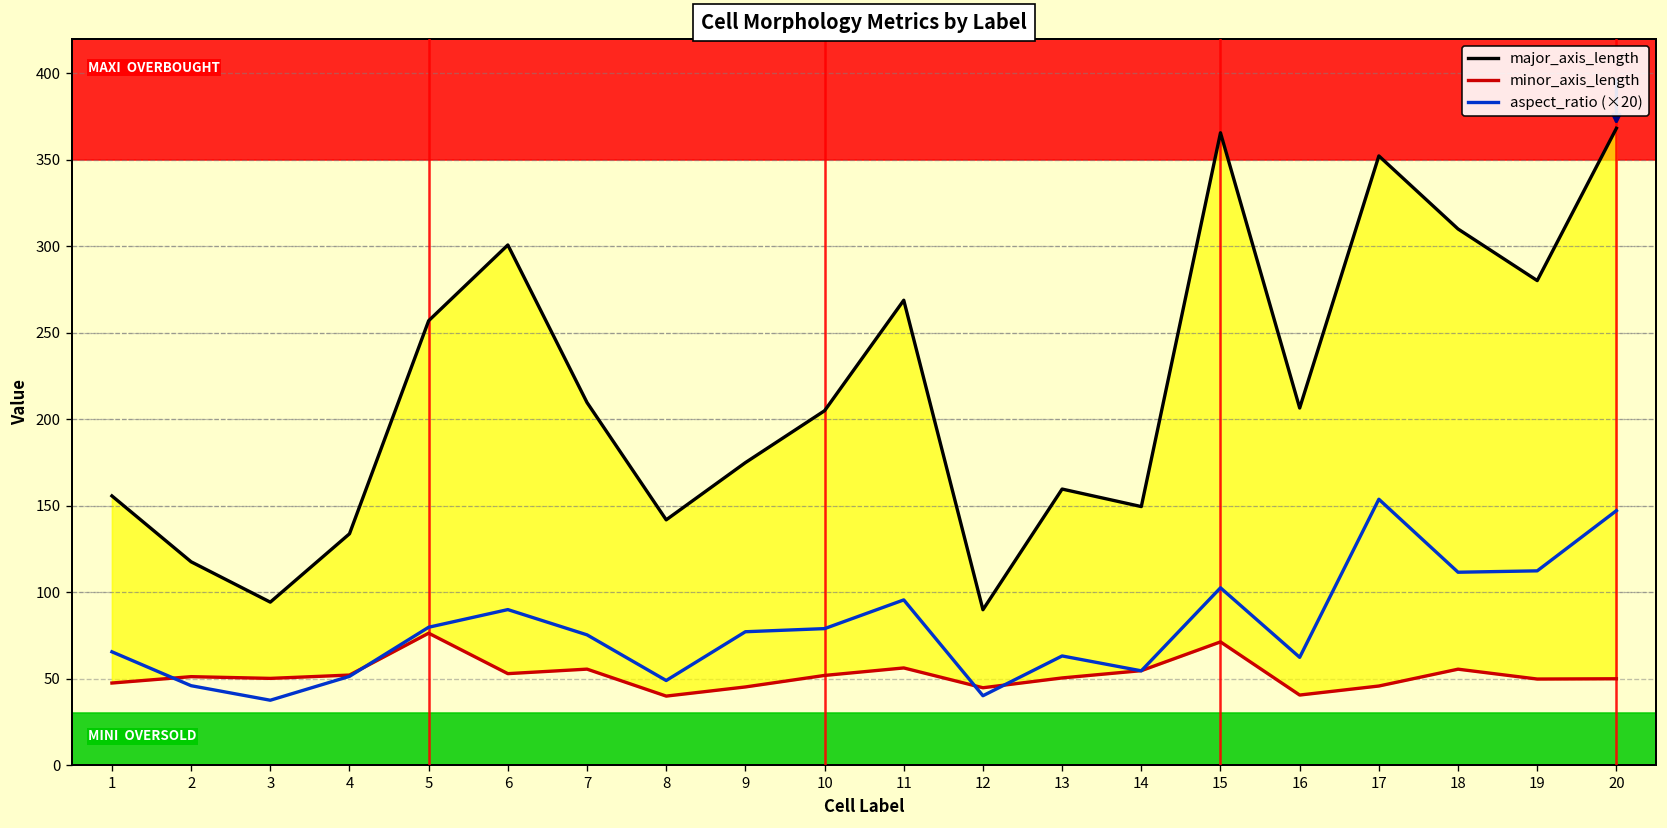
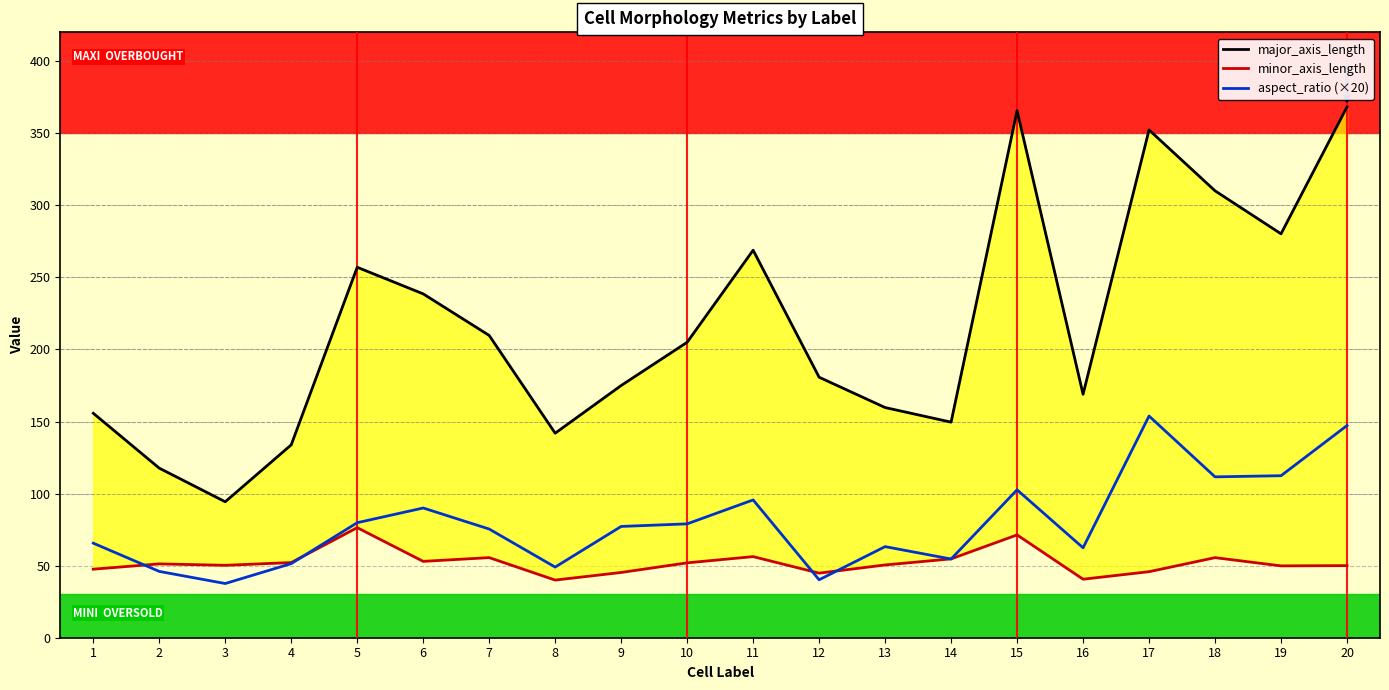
major_axis_length, 6: 301 -> 239
major_axis_length, 12: 90 -> 181
major_axis_length, 16: 207 -> 169
